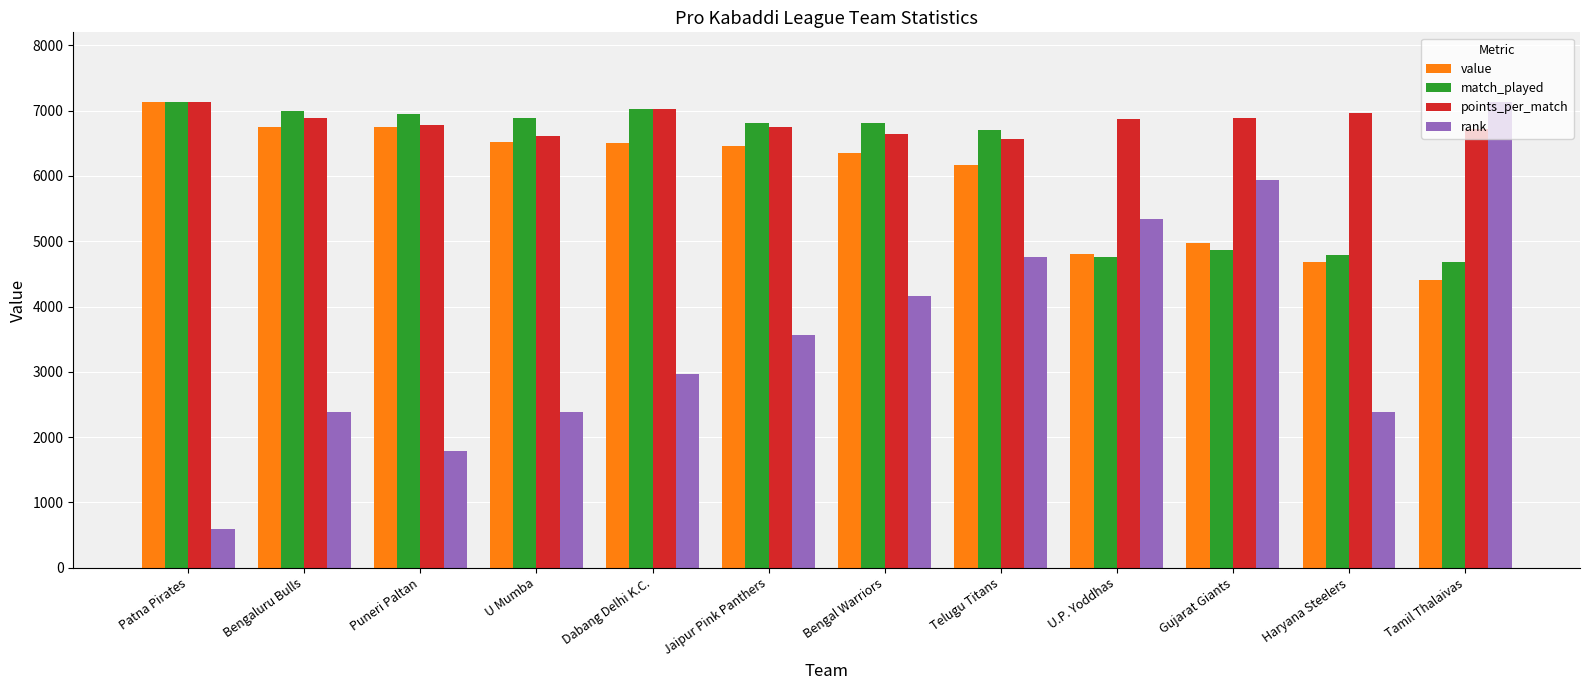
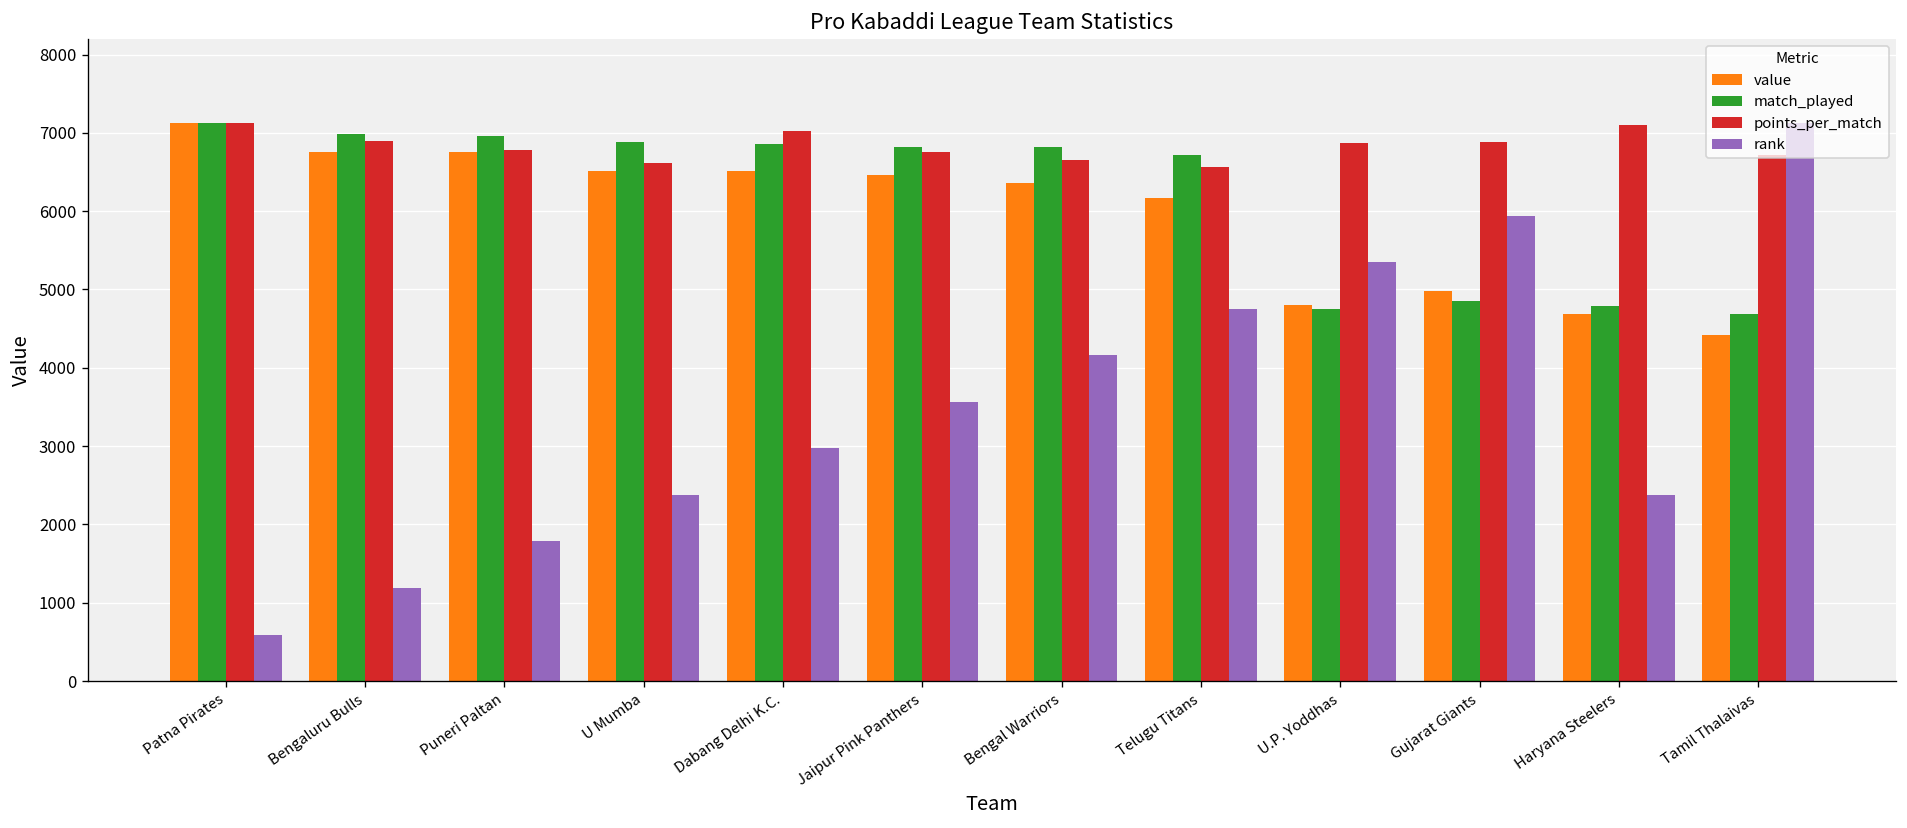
rank, Bengaluru Bulls: 2400 -> 1200
match_played, Dabang Delhi K.C.: 7000 -> 6900
points_per_match, Haryana Steelers: 7000 -> 7100
